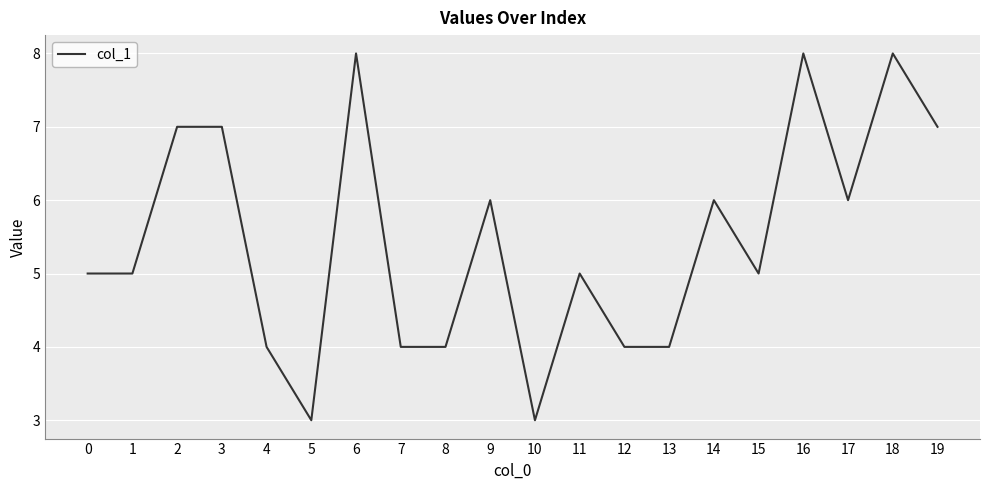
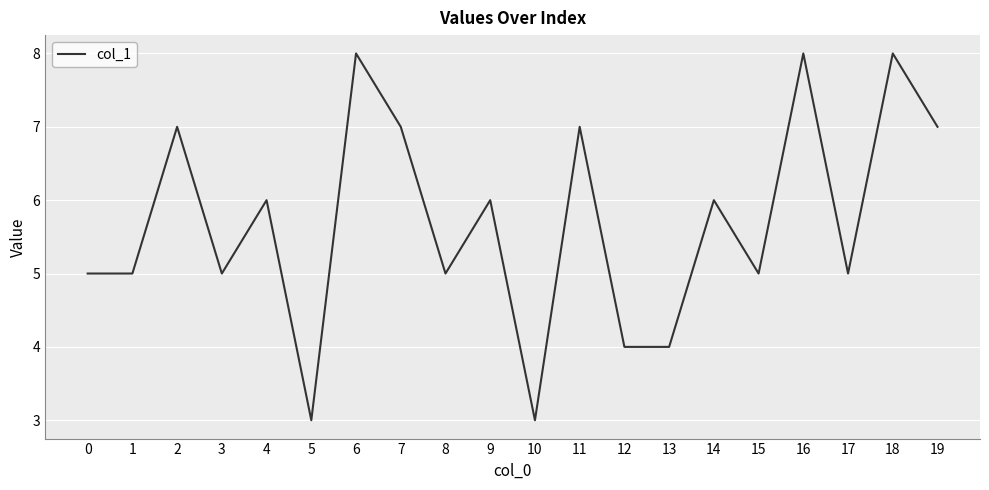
3: 7 -> 5
4: 4 -> 6
7: 4 -> 7
8: 4 -> 5
11: 5 -> 7
17: 6 -> 5
